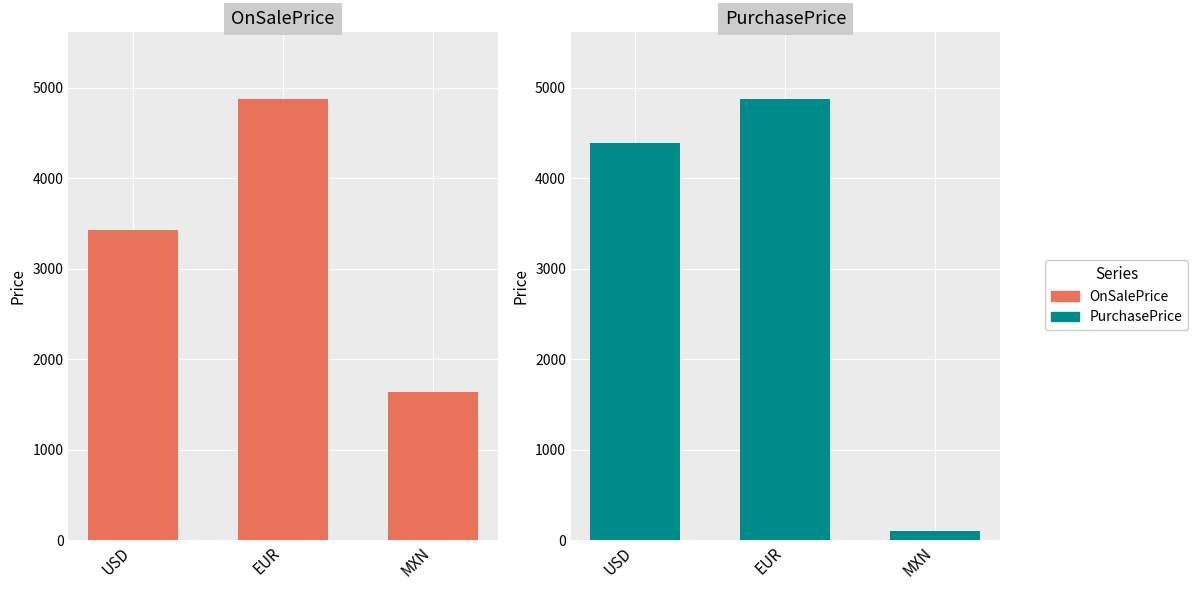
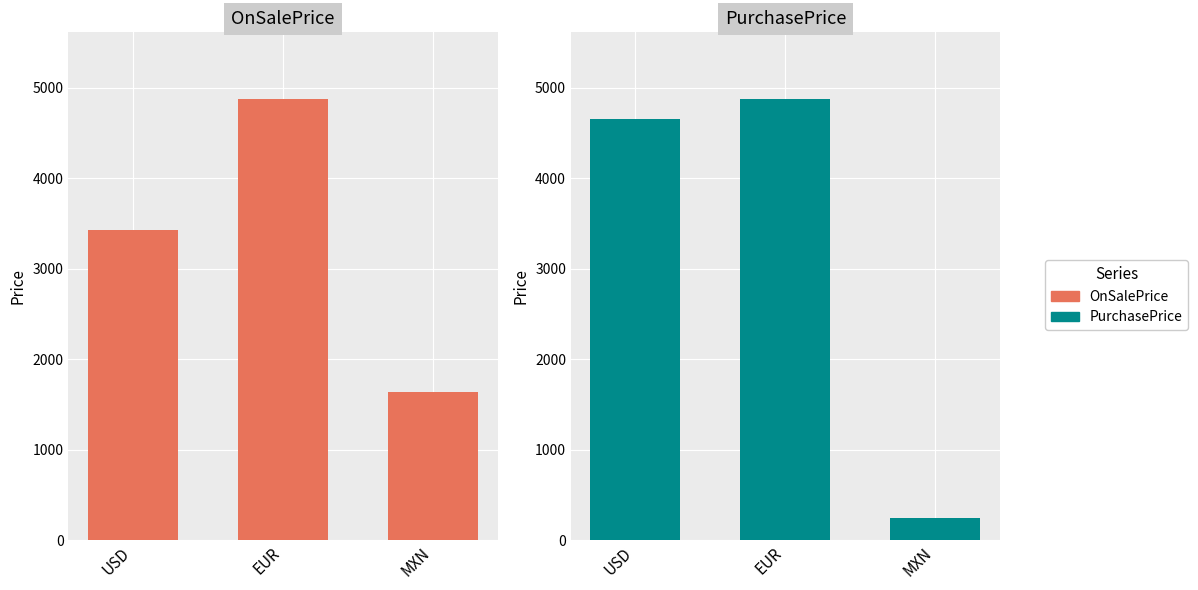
PurchasePrice, USD: 4400 -> 4700
PurchasePrice, MXN: 100 -> 300
